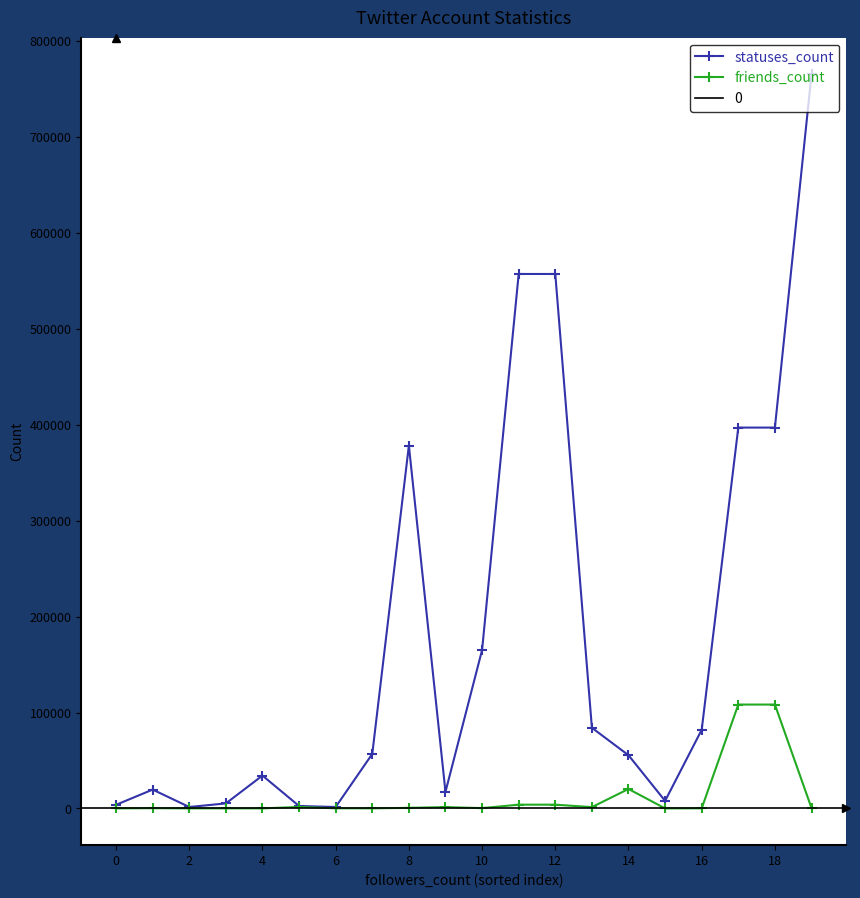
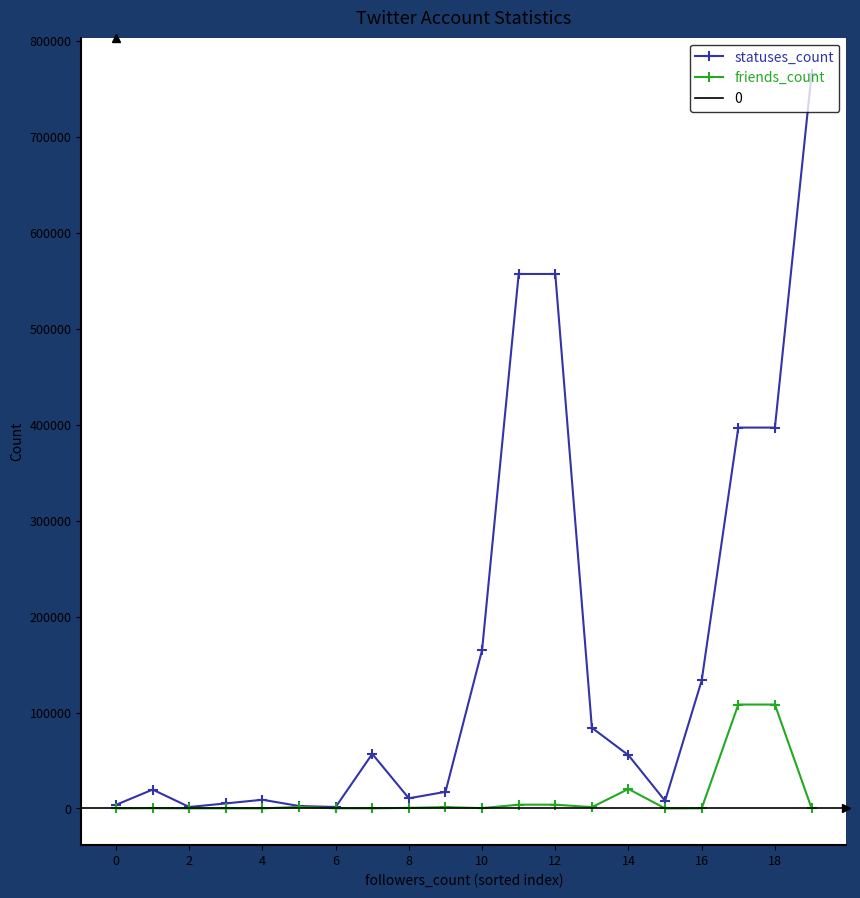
statuses_count, 4: 30000 -> 10000
statuses_count, 8: 380000 -> 10000
statuses_count, 16: 80000 -> 130000
